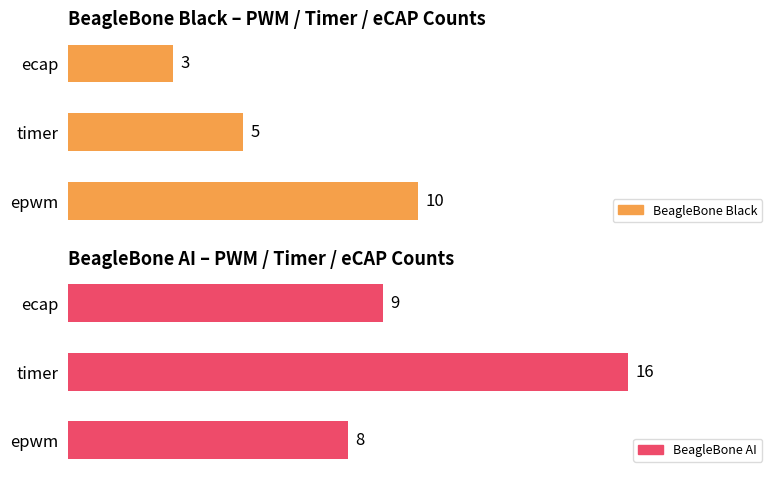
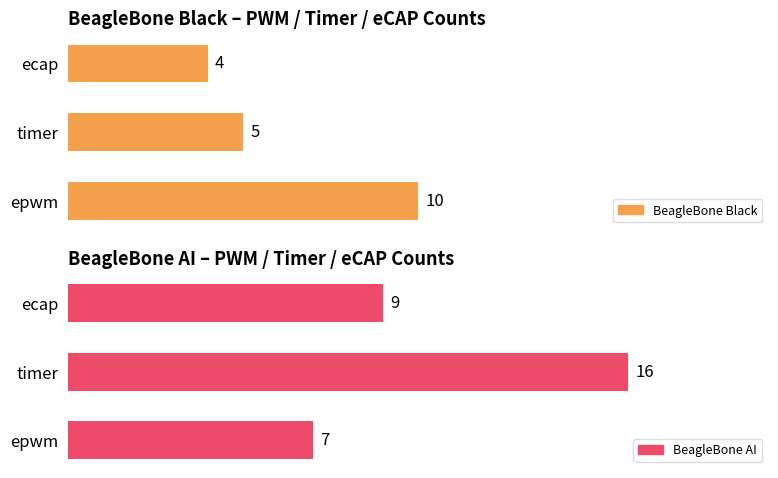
BeagleBone Black – PWM / Timer / eCAP Counts, ecap: 3 -> 4
BeagleBone AI – PWM / Timer / eCAP Counts, epwm: 8 -> 7
